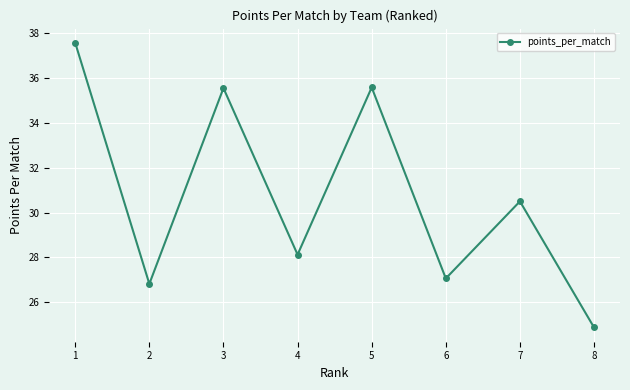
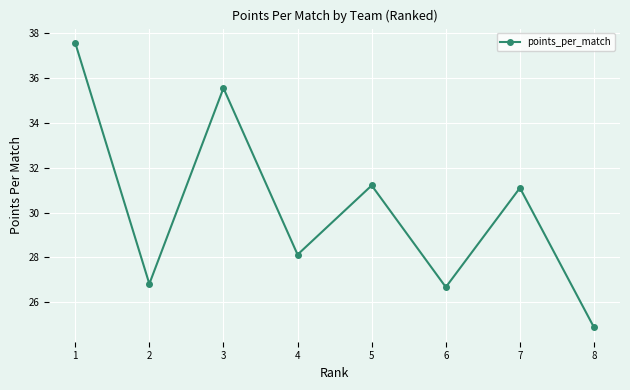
5: 35.6 -> 31.2
6: 27.1 -> 26.7
7: 30.5 -> 31.1
